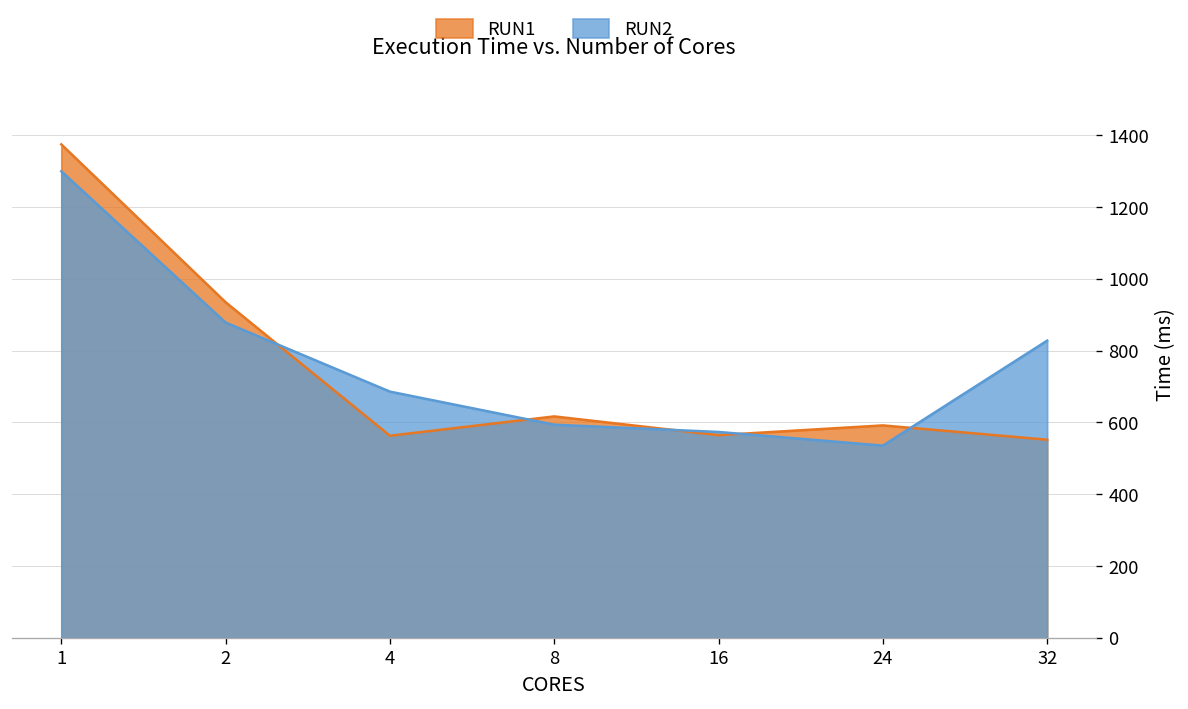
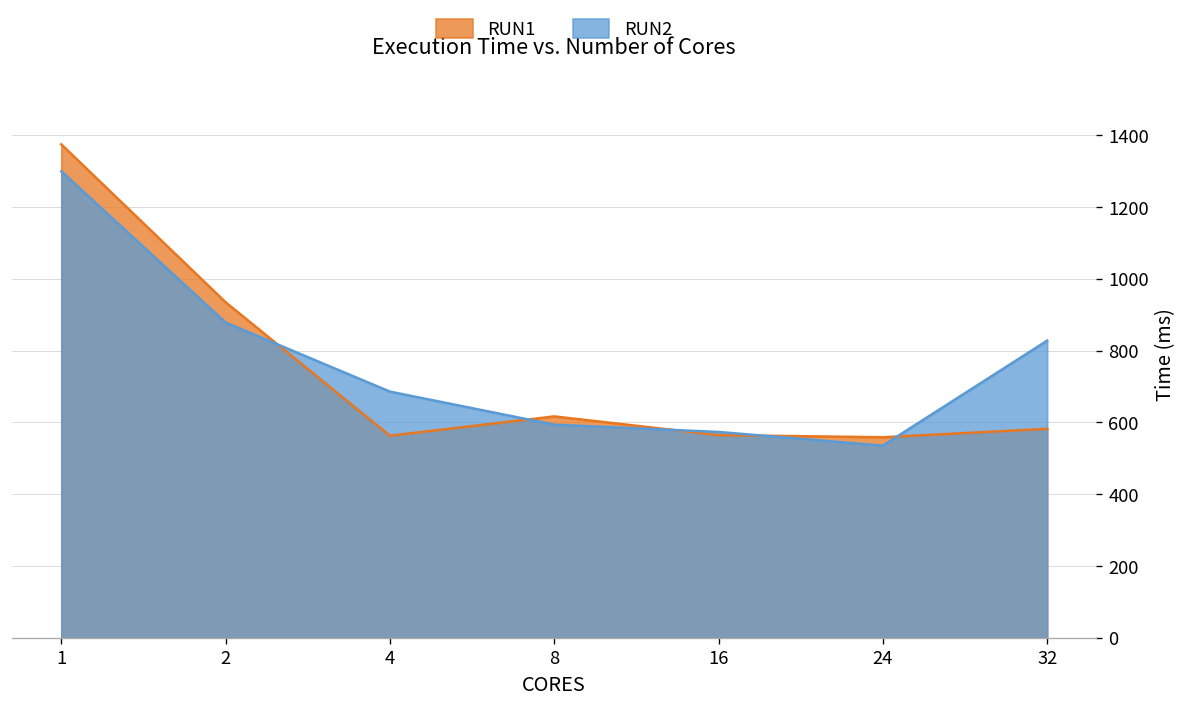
RUN1, 24: 590 -> 560
RUN1, 32: 550 -> 580
